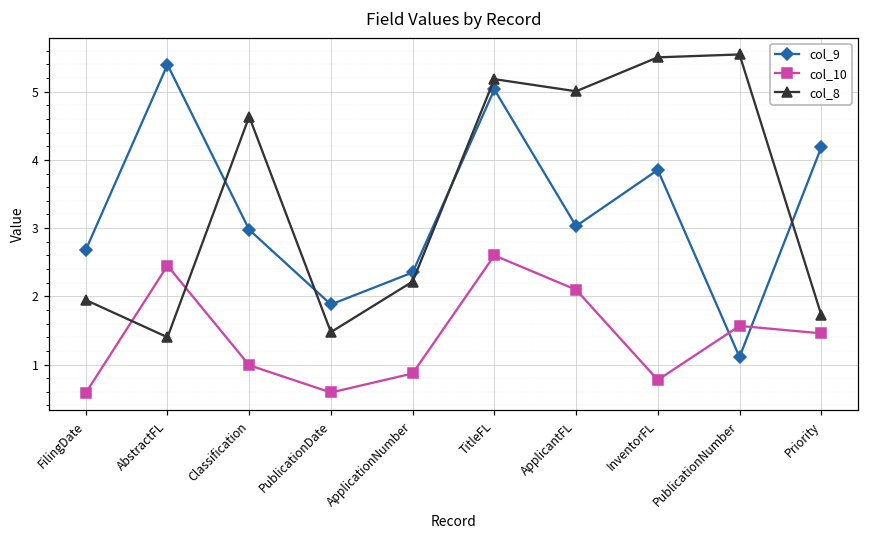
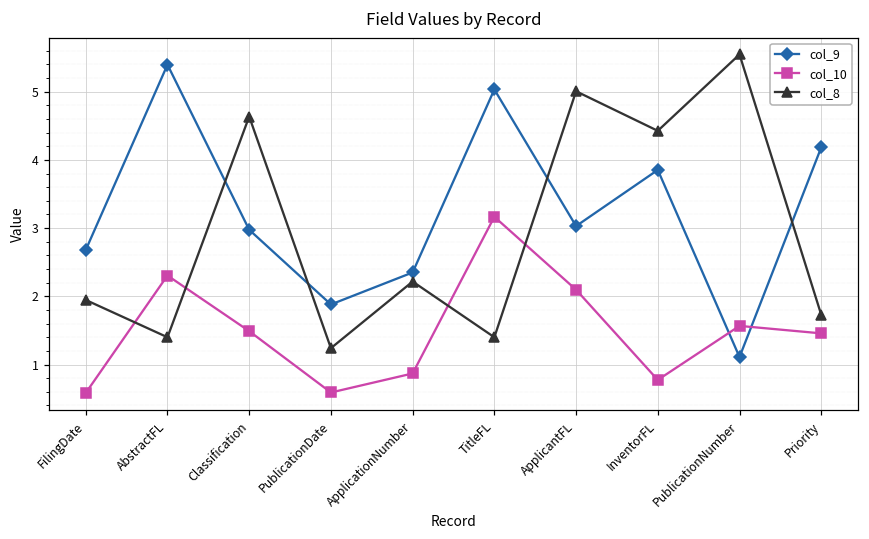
col_10, AbstractFL: 2.5 -> 2.3
col_10, Classification: 1.0 -> 1.5
col_8, PublicationDate: 1.5 -> 1.2
col_10, TitleFL: 2.6 -> 3.2
col_8, TitleFL: 5.2 -> 1.4
col_8, InventorFL: 5.5 -> 4.4
